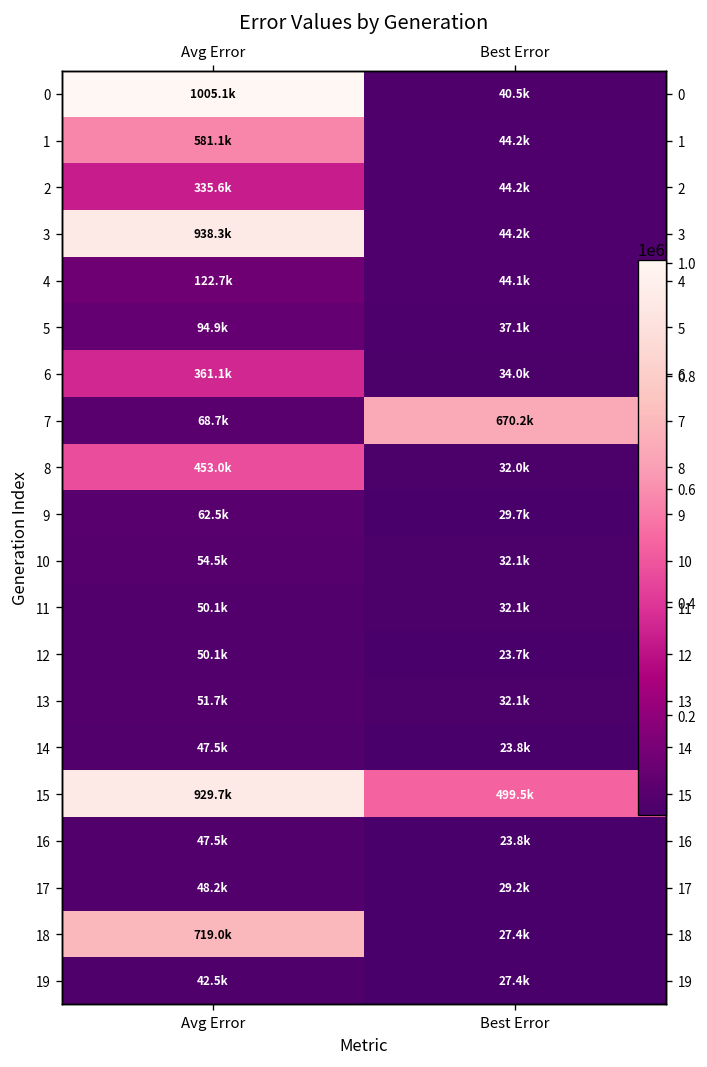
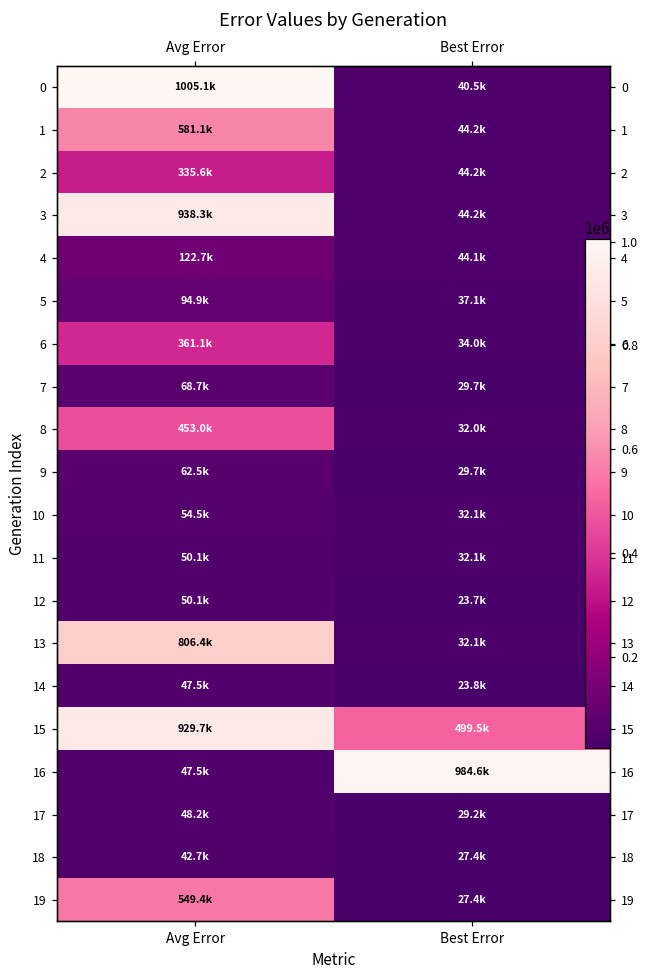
7, Best Error: 670.2k -> 29.7k
13, Avg Error: 51.7k -> 806.4k
16, Best Error: 23.8k -> 984.6k
18, Avg Error: 719.0k -> 42.7k
19, Avg Error: 42.5k -> 549.4k
